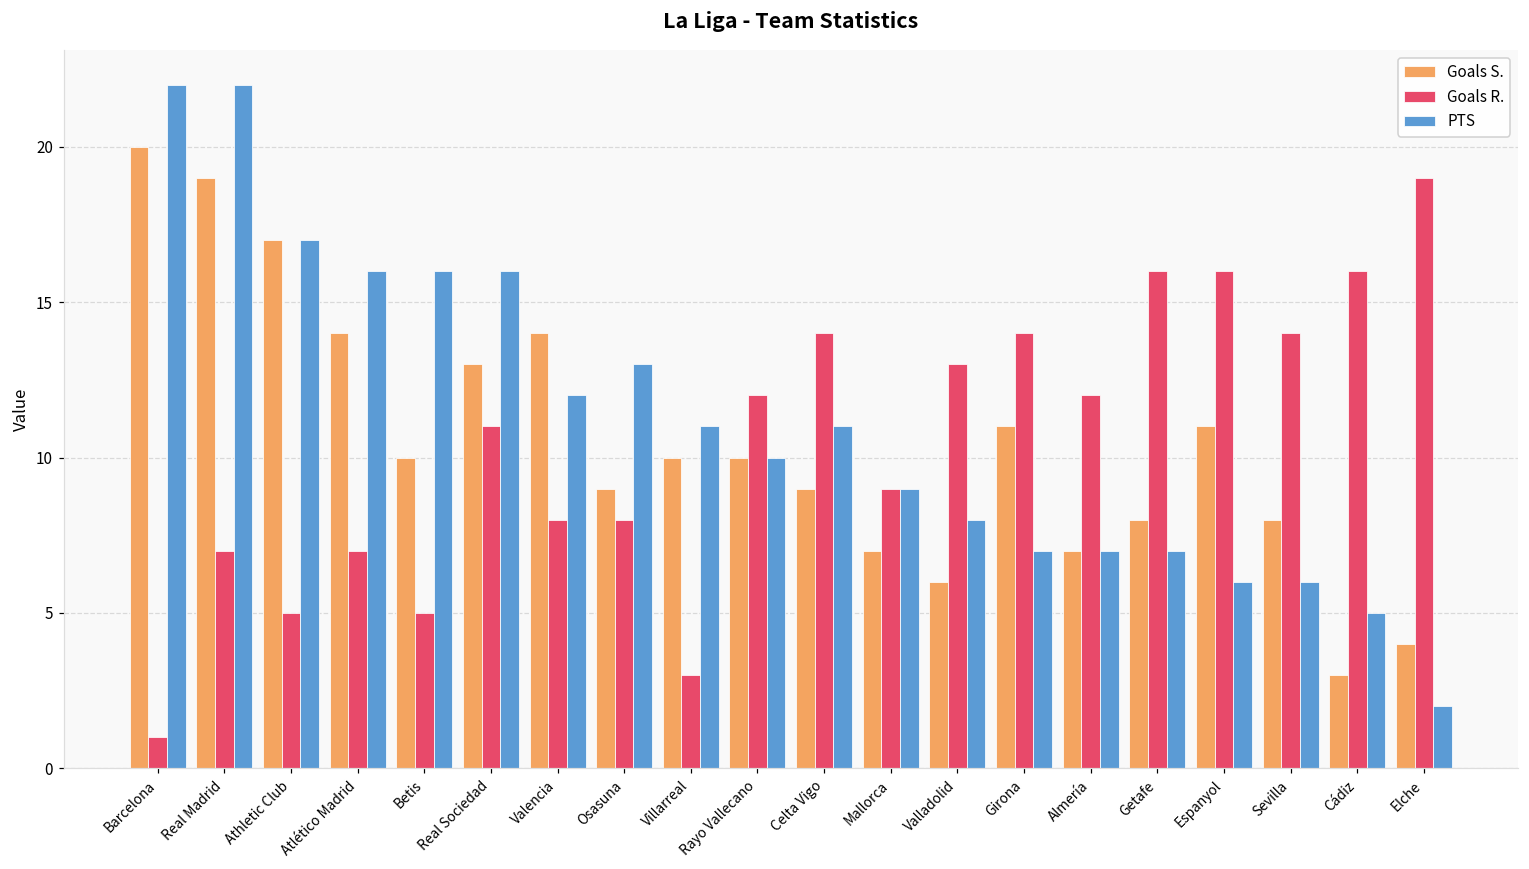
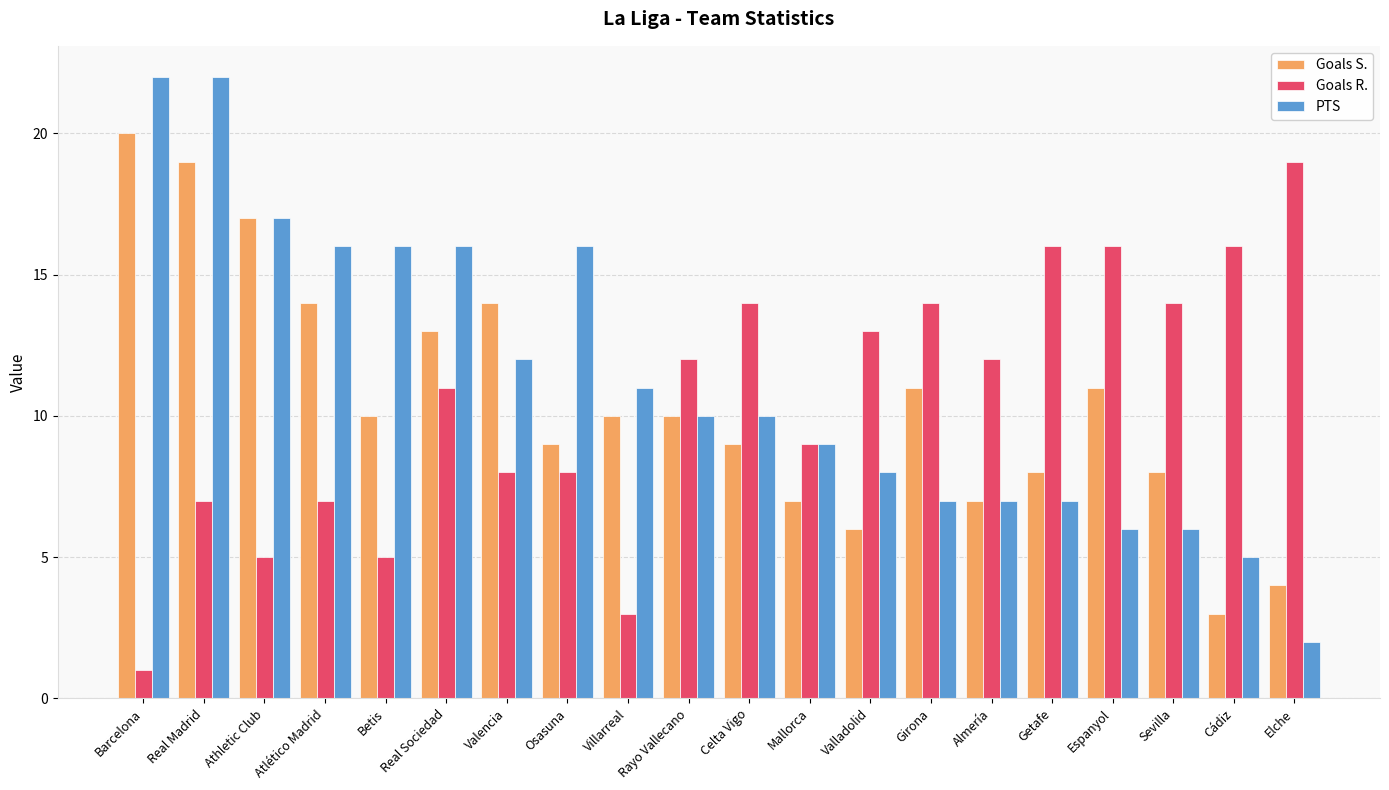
PTS, Osasuna: 13 -> 16
PTS, Celta Vigo: 11 -> 10
